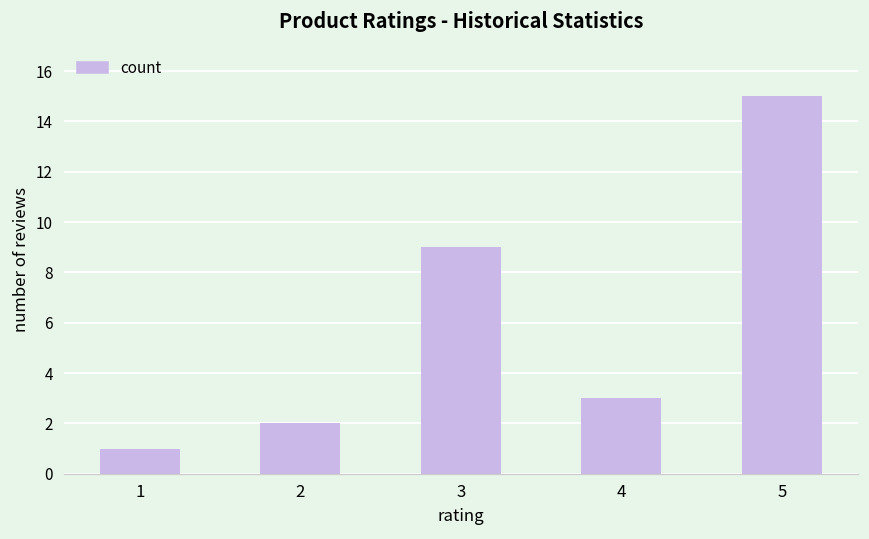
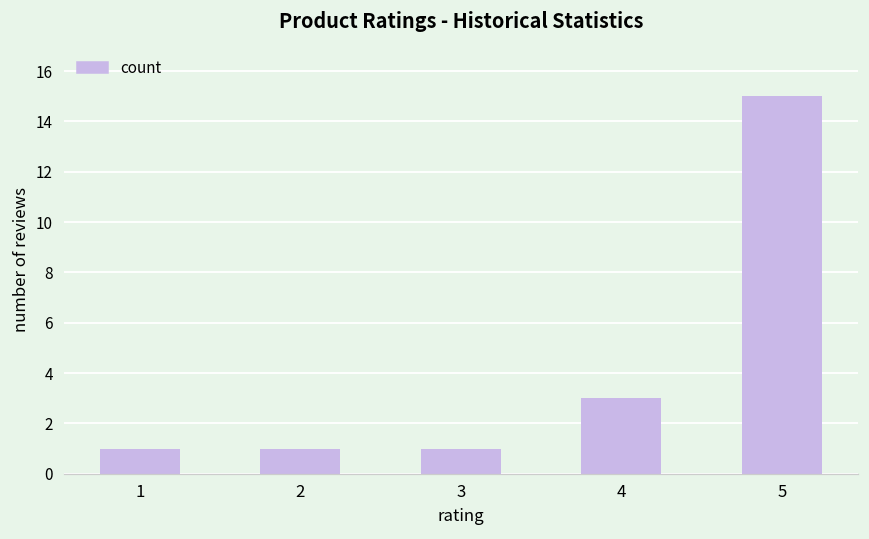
2: 2 -> 1
3: 9 -> 1
